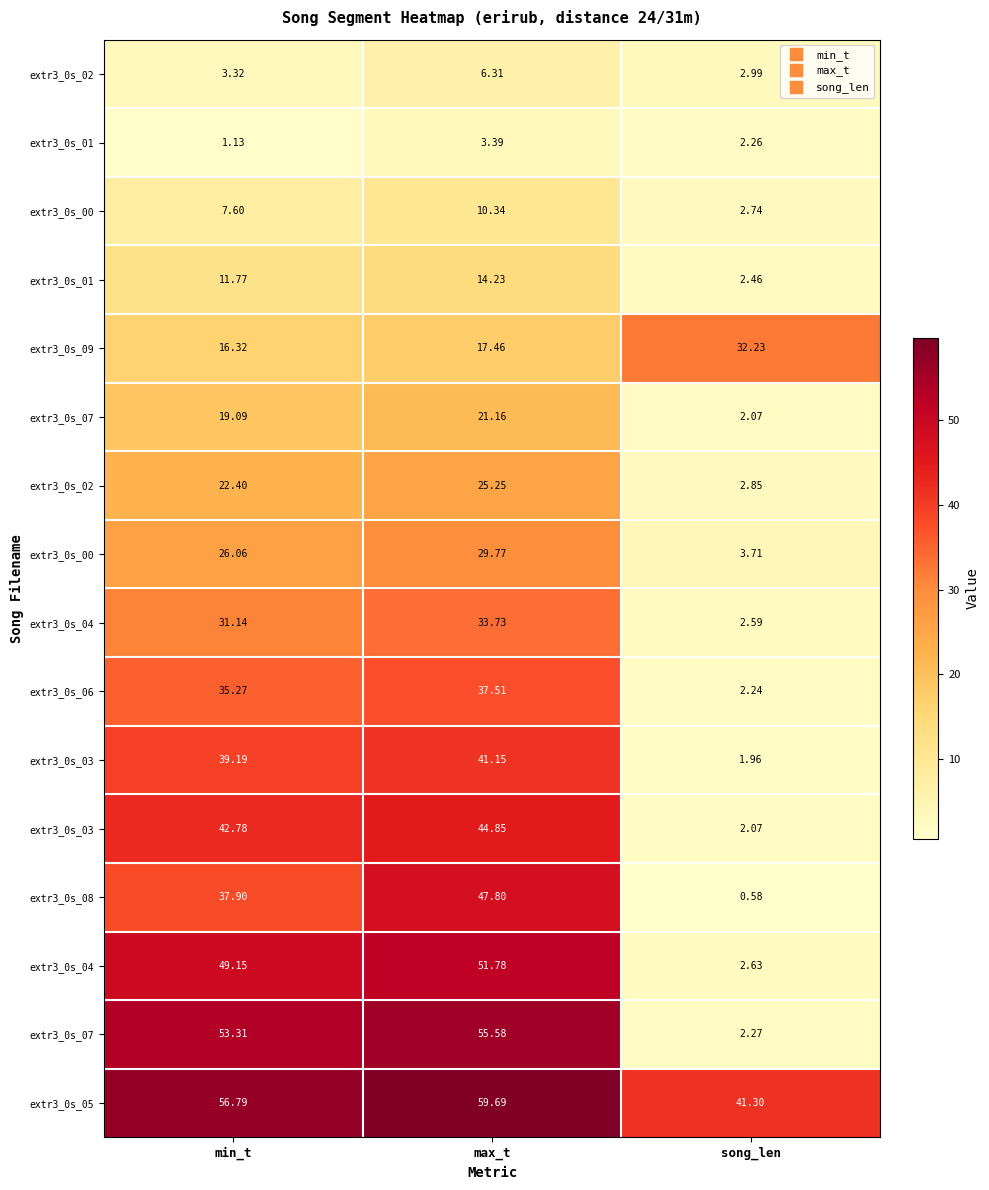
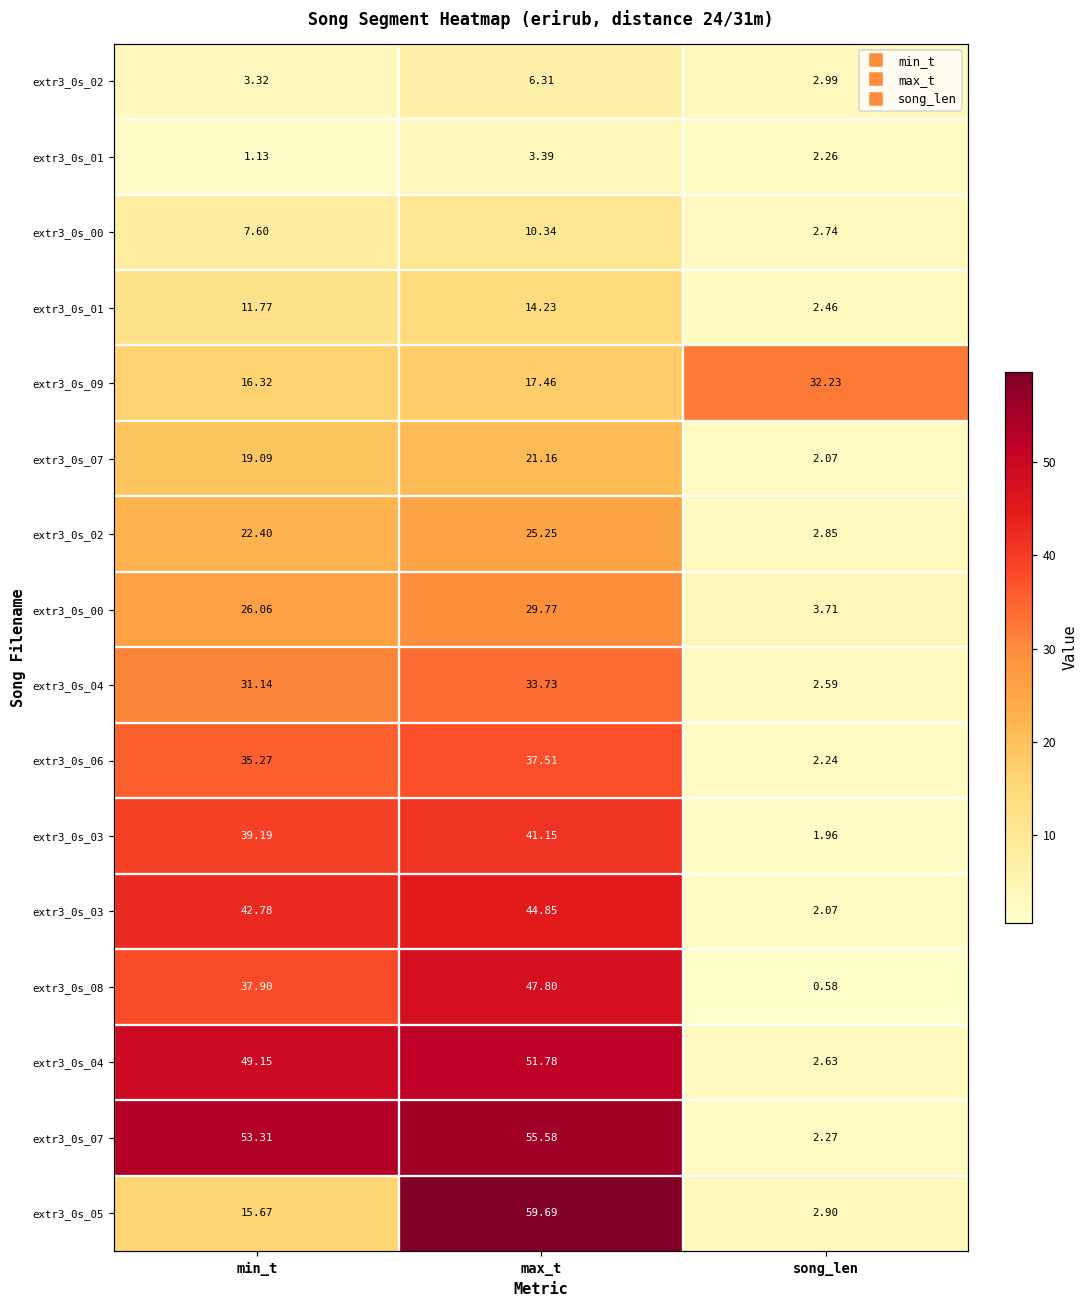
extr3_0s_05, min_t: 56.79 -> 15.67
extr3_0s_05, song_len: 41.30 -> 2.90
